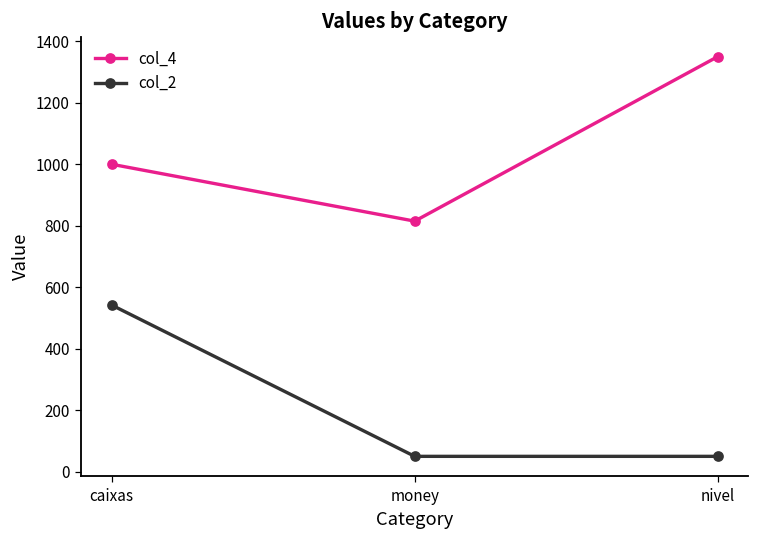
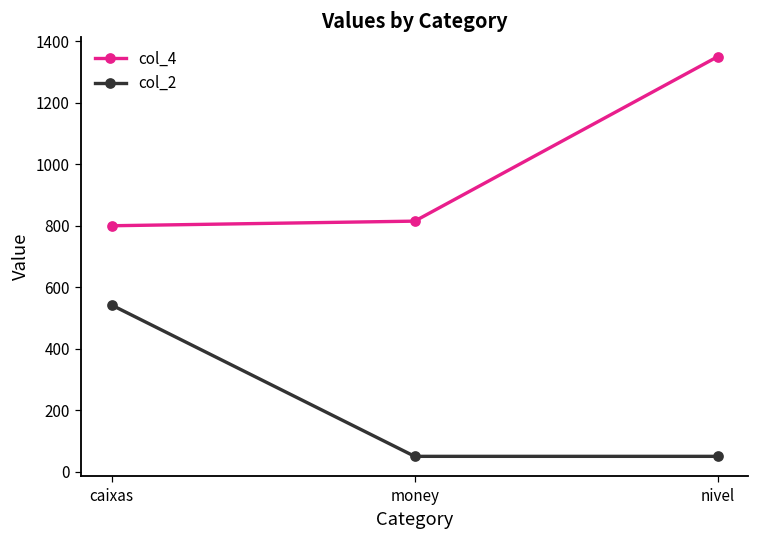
col_4, caixas: 1000 -> 800
